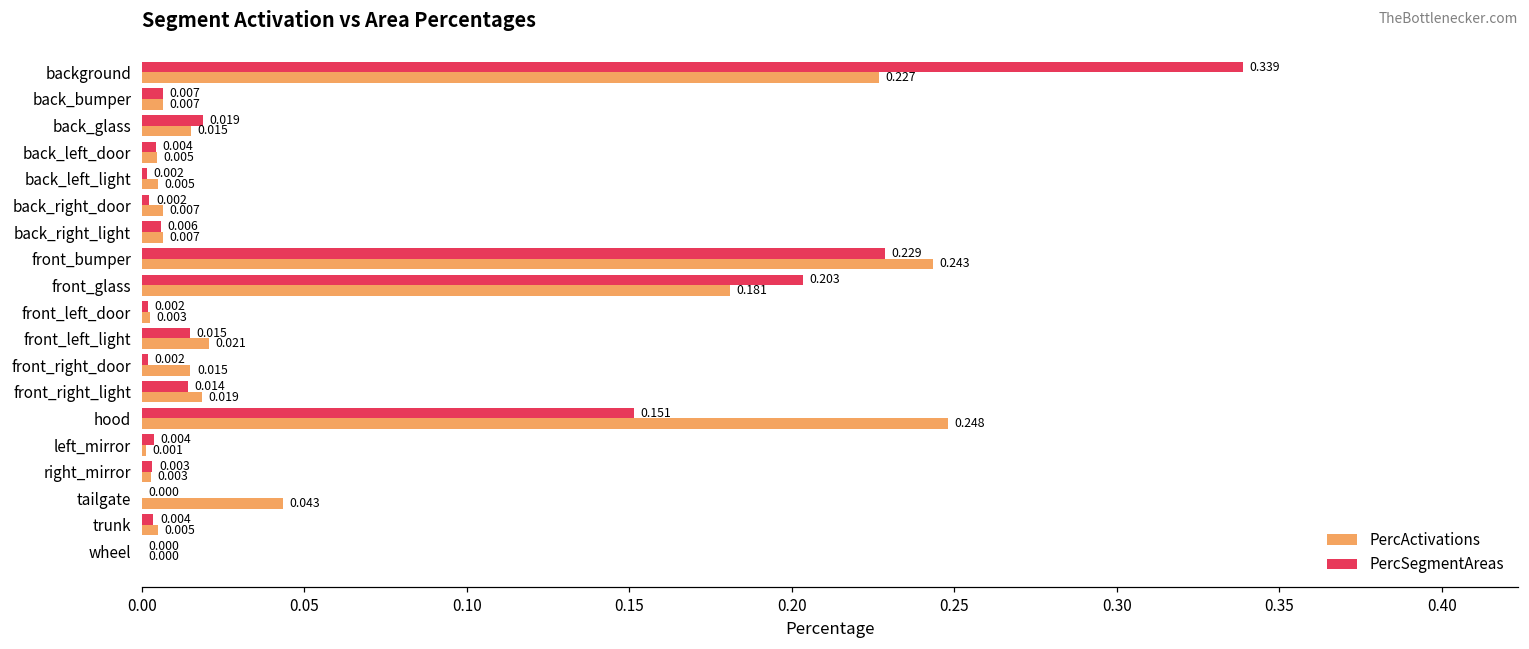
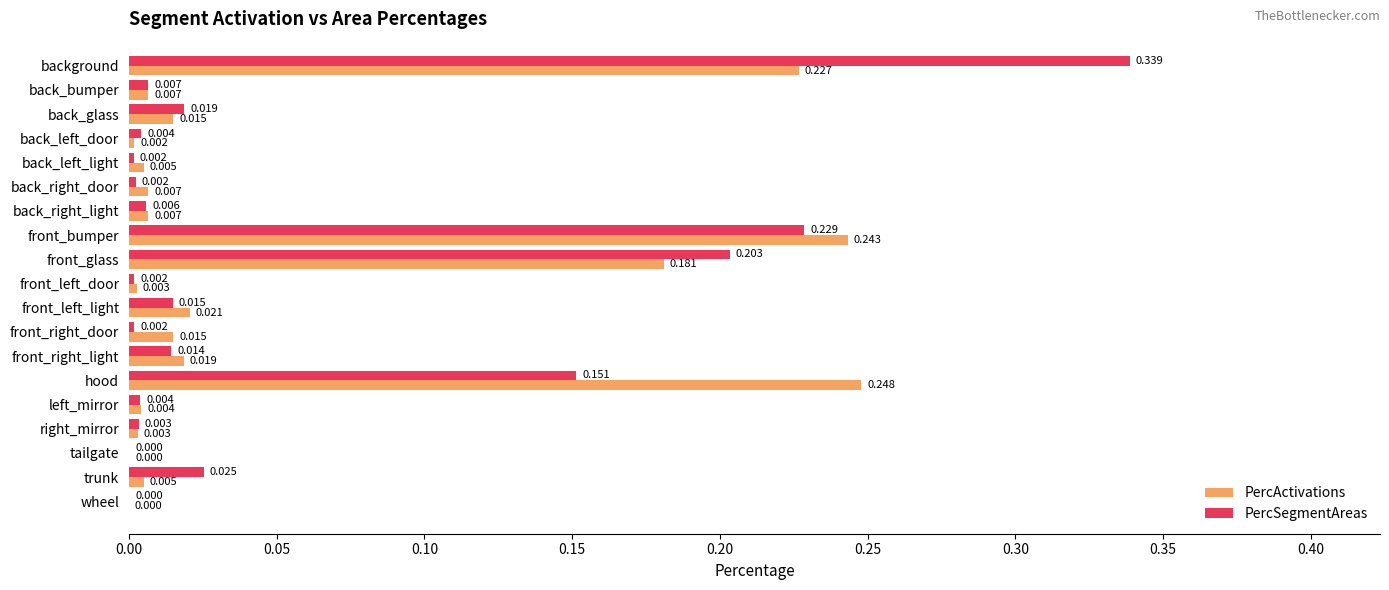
PercActivations, back_left_door: 0.005 -> 0.002
PercActivations, left_mirror: 0.001 -> 0.004
PercActivations, tailgate: 0.043 -> 0.000
PercSegmentAreas, trunk: 0.004 -> 0.025
